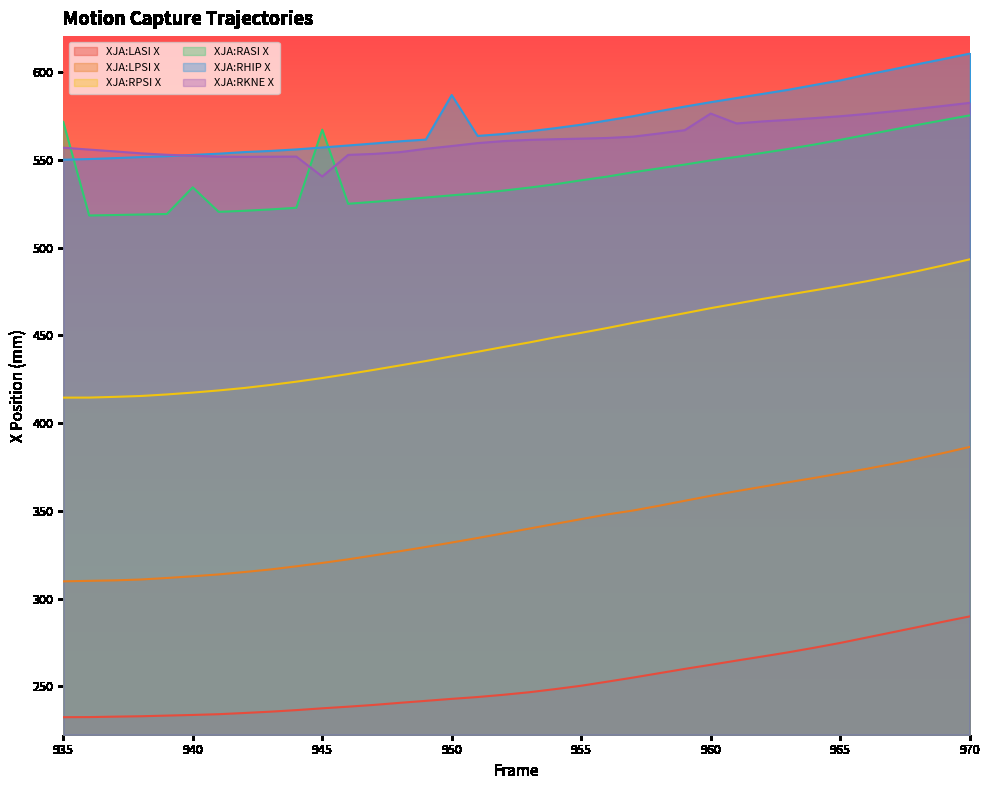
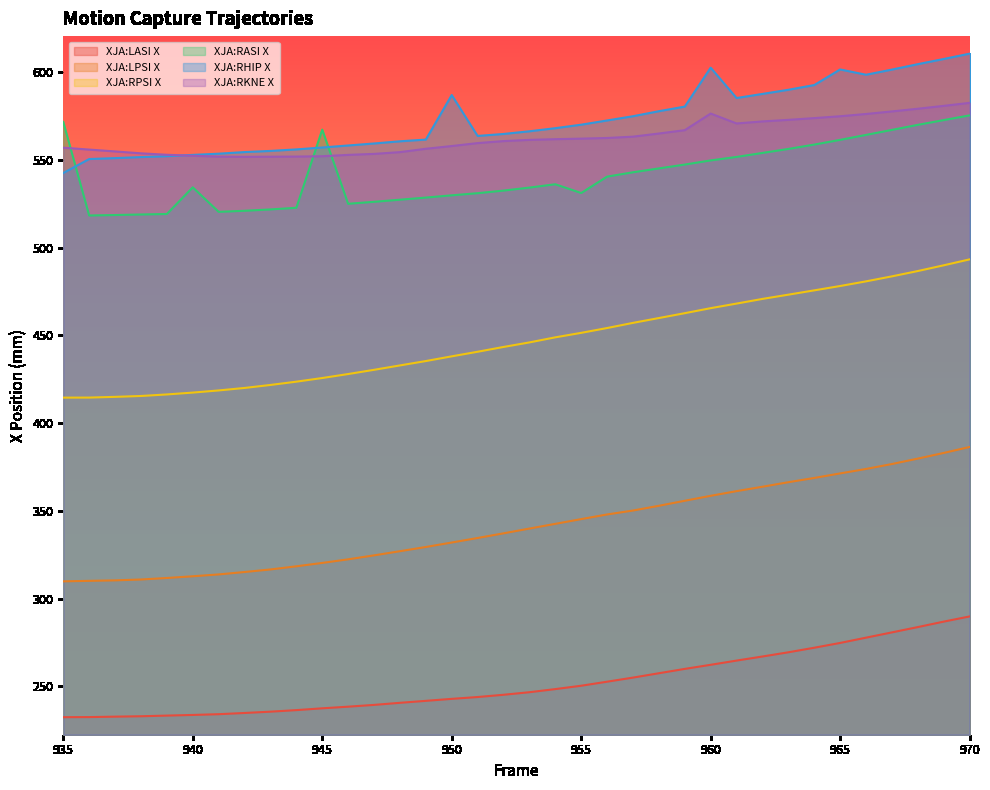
XJA:RHIP X, 935: 550 -> 543
XJA:RKNE X, 945: 541 -> 552
XJA:RASI X, 955: 538 -> 531
XJA:RHIP X, 960: 583 -> 603
XJA:RHIP X, 965: 595 -> 602
